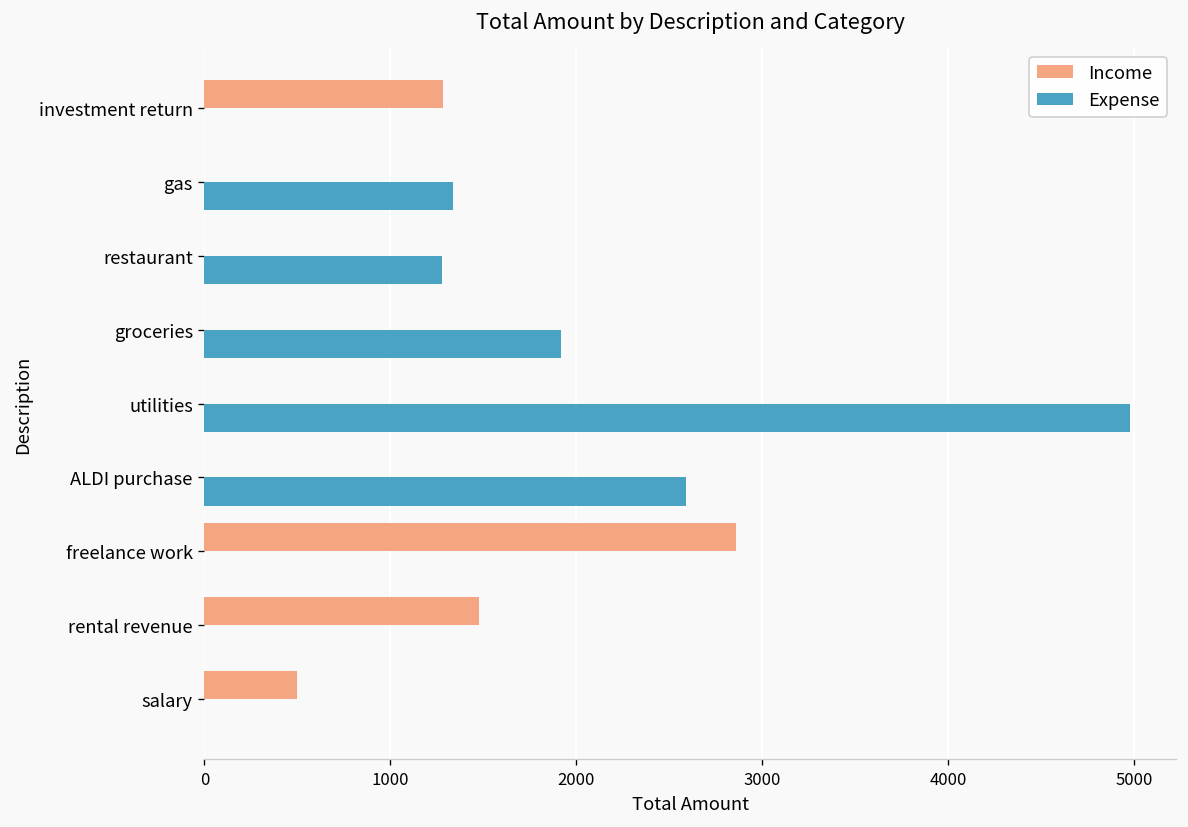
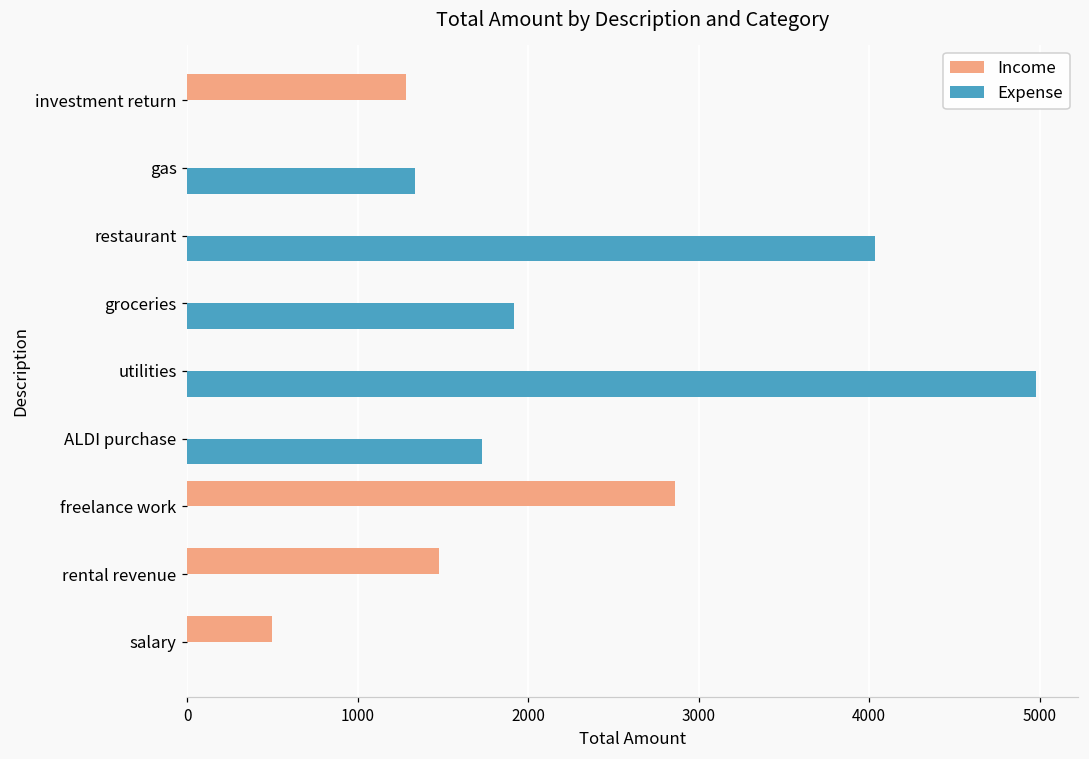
Expense, restaurant: 1280 -> 4030
Expense, ALDI purchase: 2590 -> 1730
